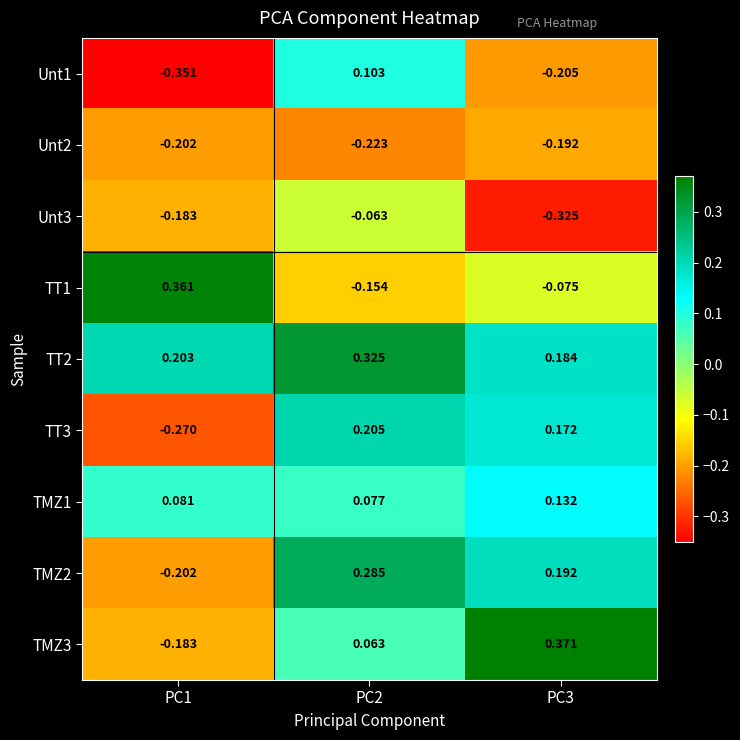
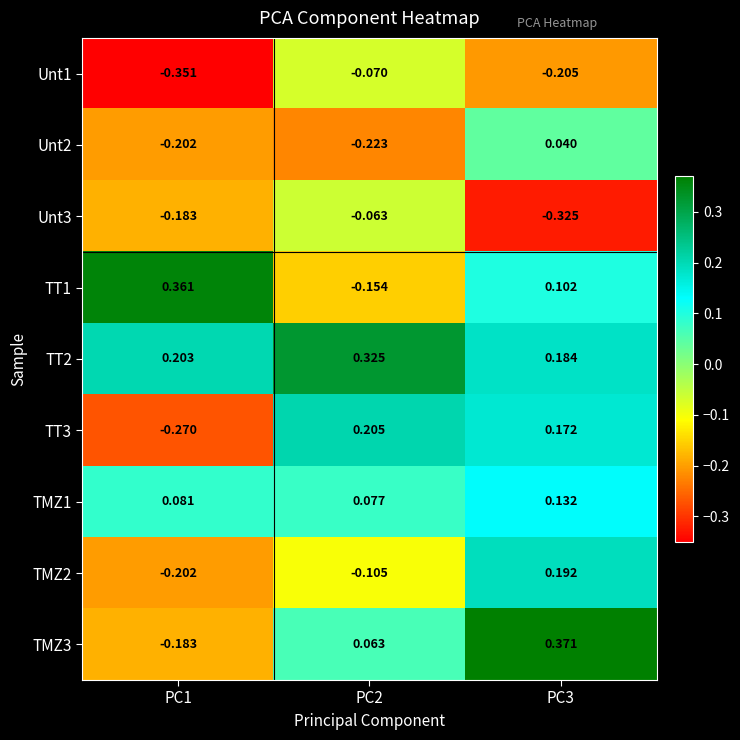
Unt1, PC2: 0.103 -> -0.070
Unt2, PC3: -0.192 -> 0.040
TT1, PC3: -0.075 -> 0.102
TMZ2, PC2: 0.285 -> -0.105
